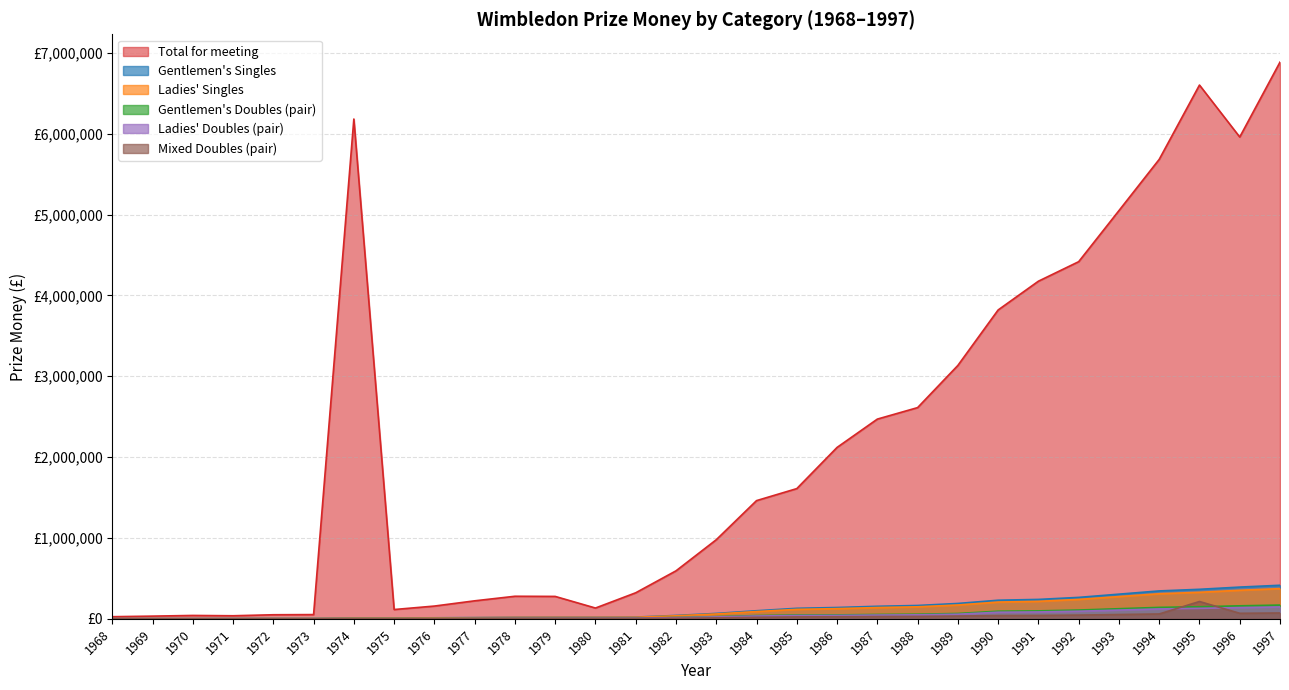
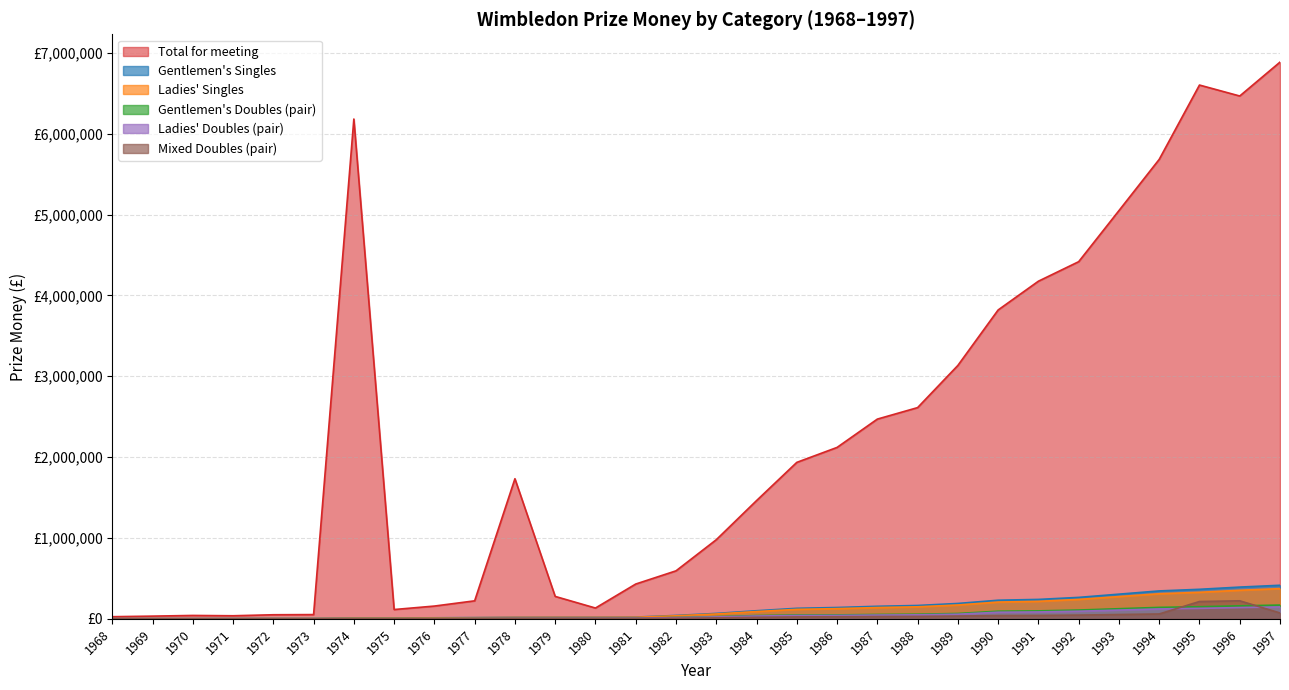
Total for meeting, 1978: £300,000 -> £1,700,000
Total for meeting, 1981: £300,000 -> £400,000
Total for meeting, 1985: £1,600,000 -> £1,900,000
Total for meeting, 1996: £6,000,000 -> £6,500,000
Mixed Doubles (pair), 1996: £100,000 -> £200,000
